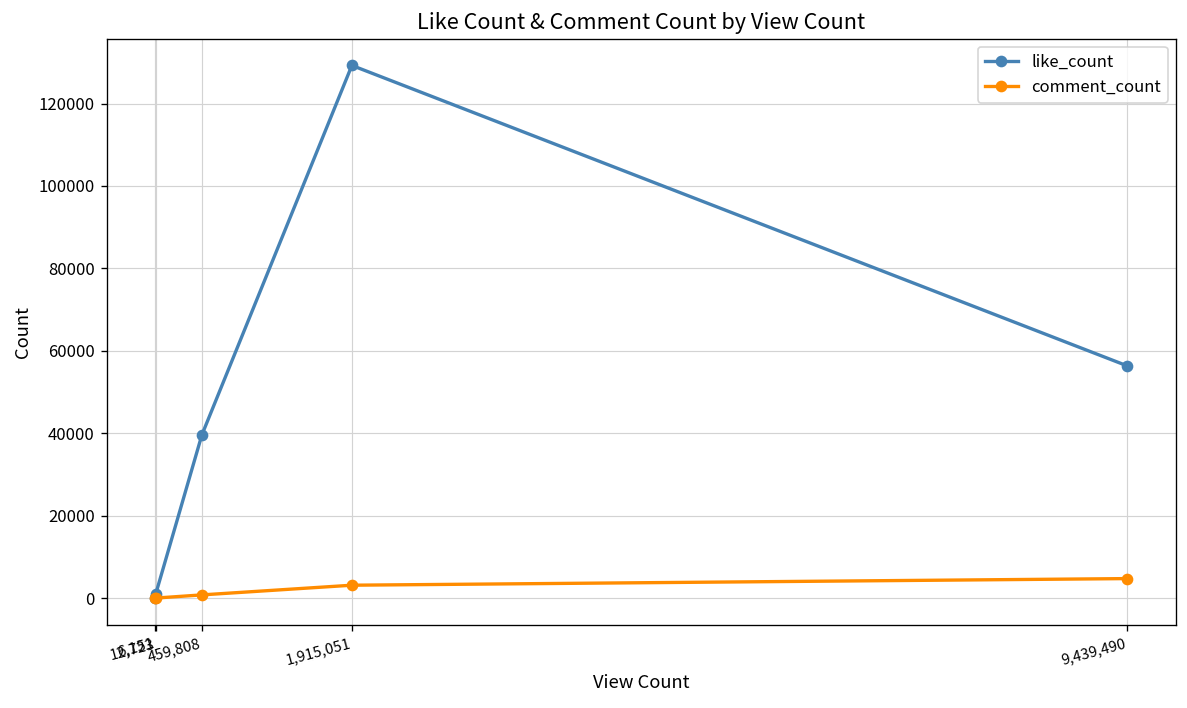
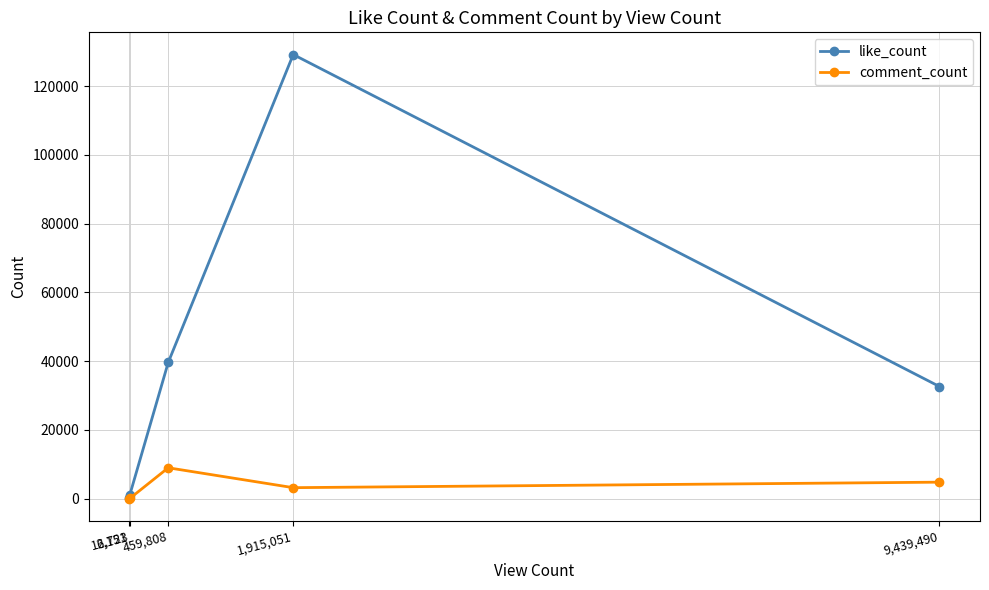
comment_count, 459,808: 1000 -> 9000
like_count, 9,439,490: 56000 -> 33000
